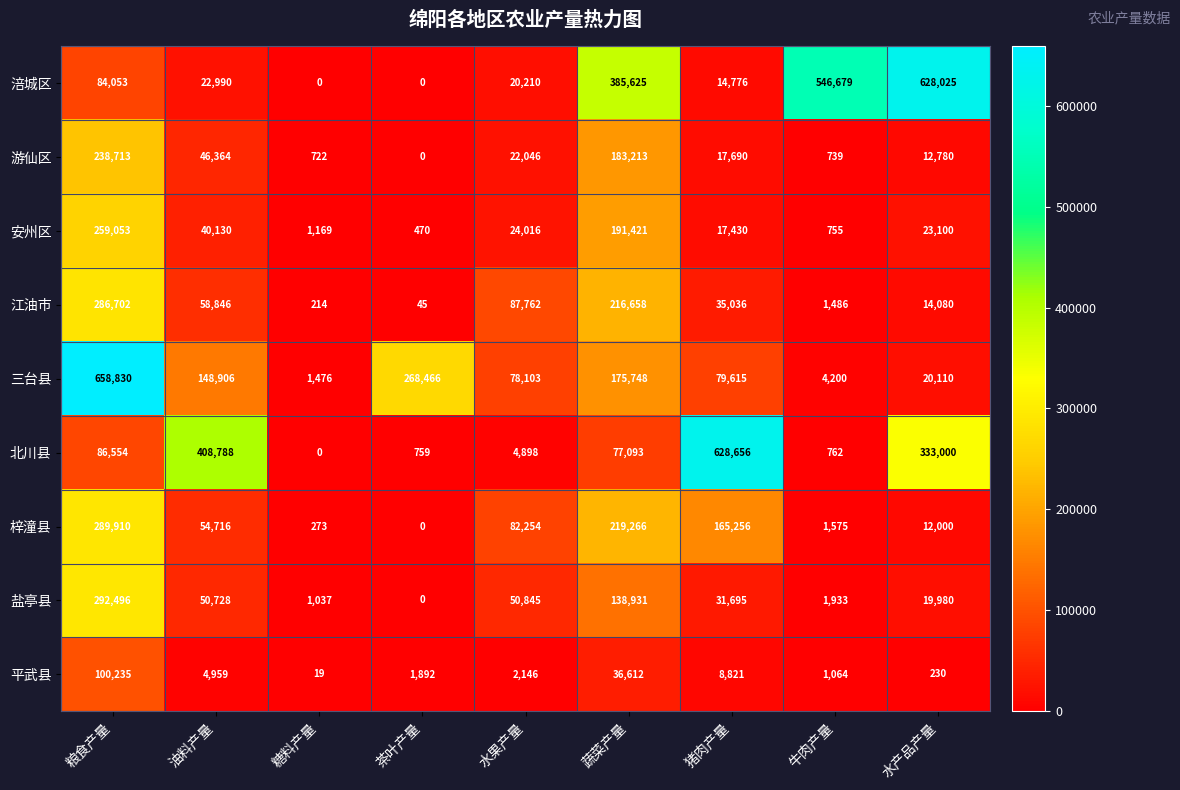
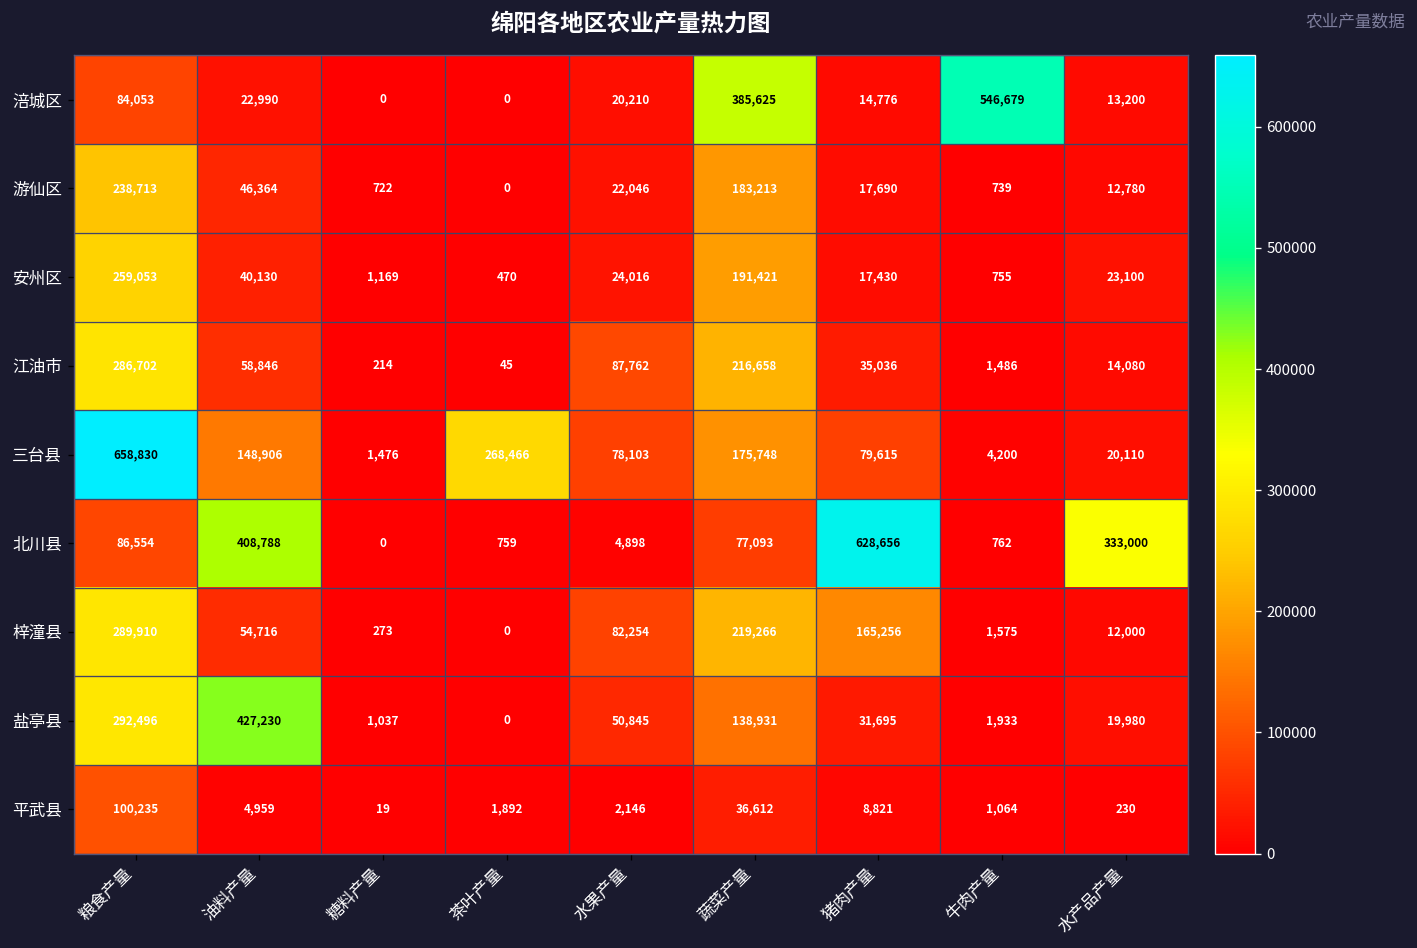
涪城区, 水产品产量: 628,025 -> 13,200
盐亭县, 油料产量: 50,728 -> 427,230
